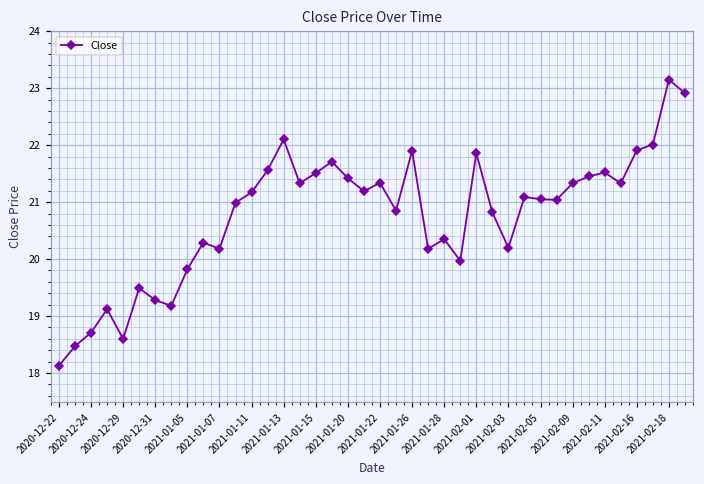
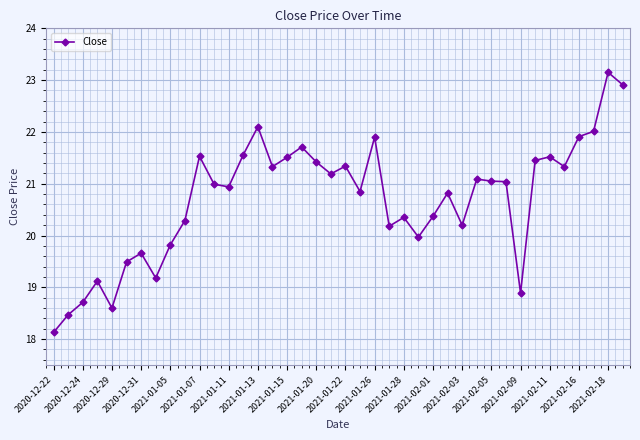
2020-12-31: 19.3 -> 19.7
2021-01-07: 20.2 -> 21.5
2021-01-11: 21.2 -> 20.9
2021-02-01: 21.9 -> 20.4
2021-02-09: 21.3 -> 18.9
